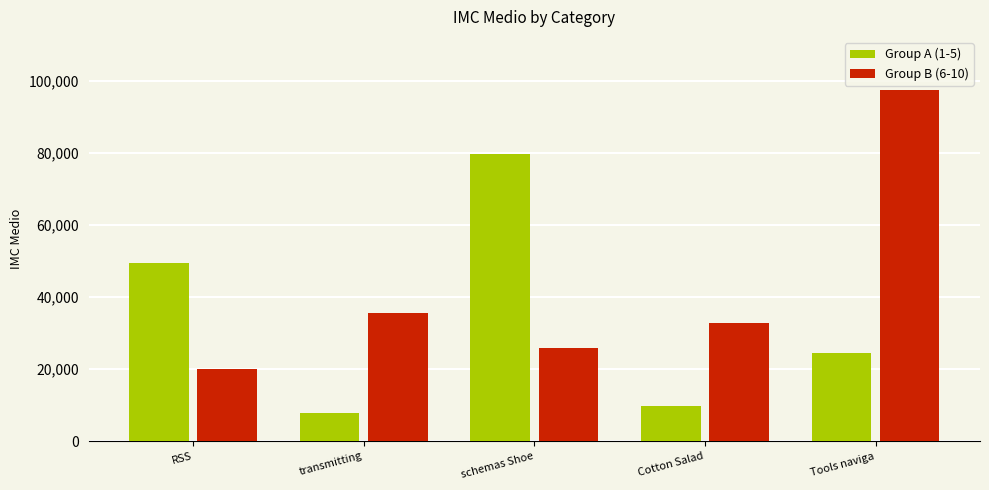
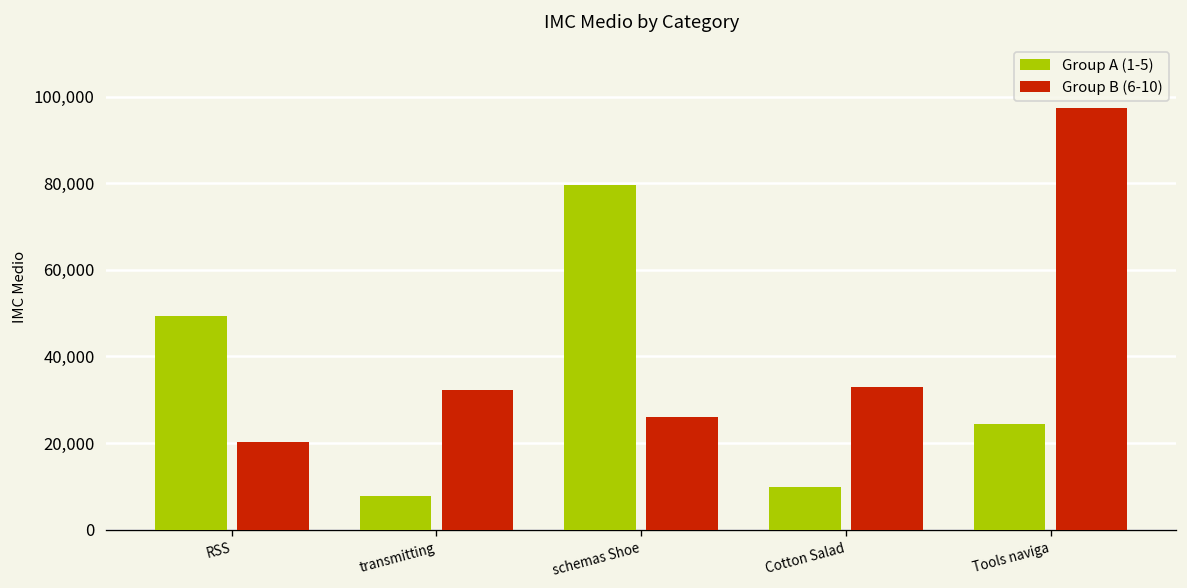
Group B (6-10), transmitting: 36,000 -> 32,000
